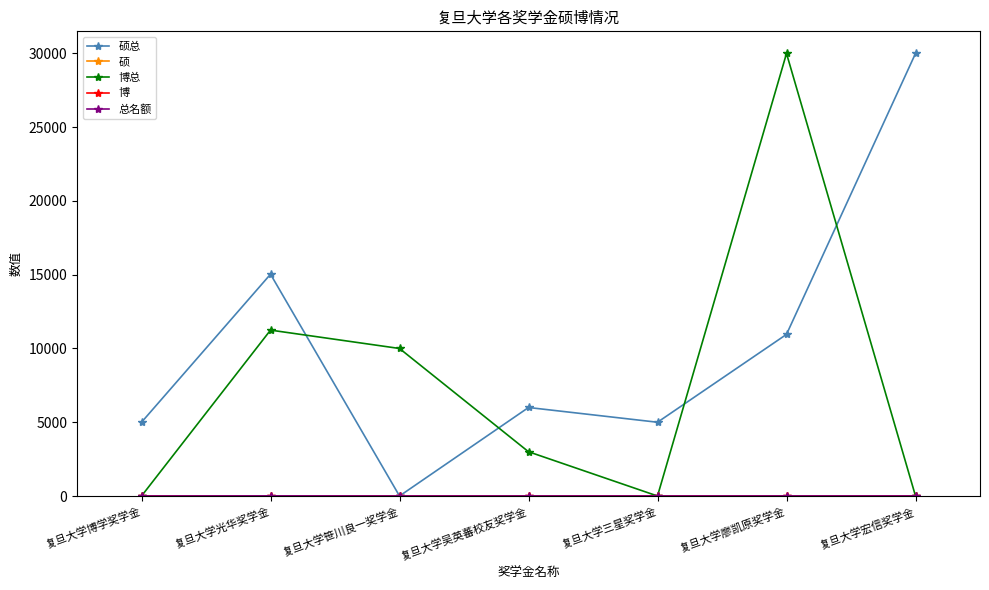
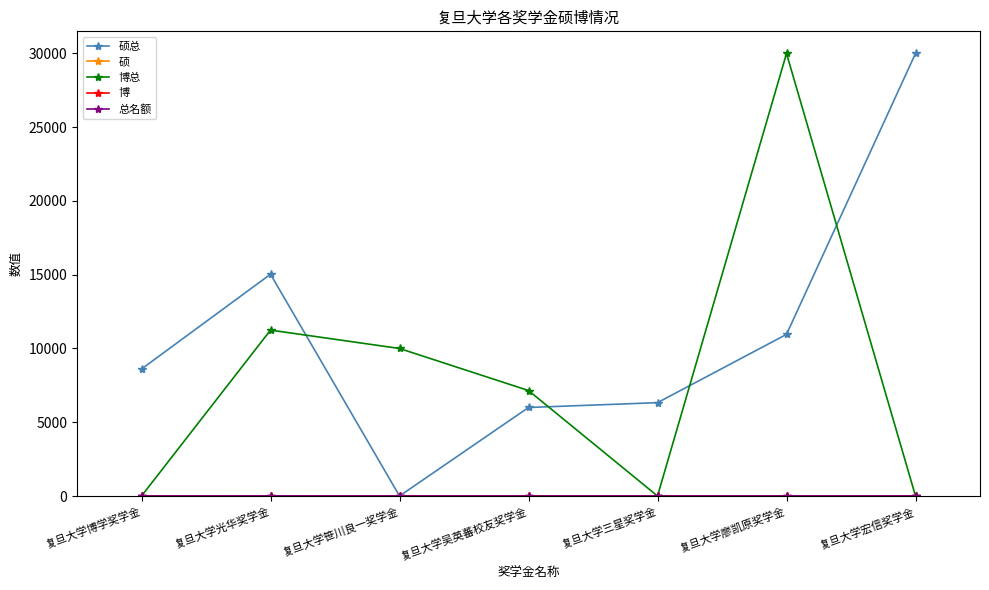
硕总, 复旦大学博学奖学金: 5000 -> 8600
博总, 复旦大学吴英蕃校友奖学金: 3000 -> 7200
硕总, 复旦大学三星奖学金: 5000 -> 6300
